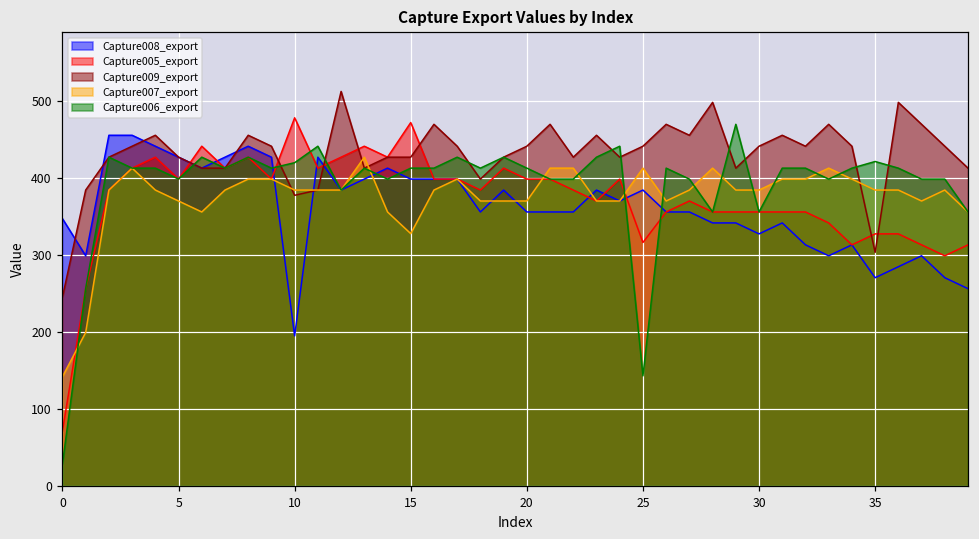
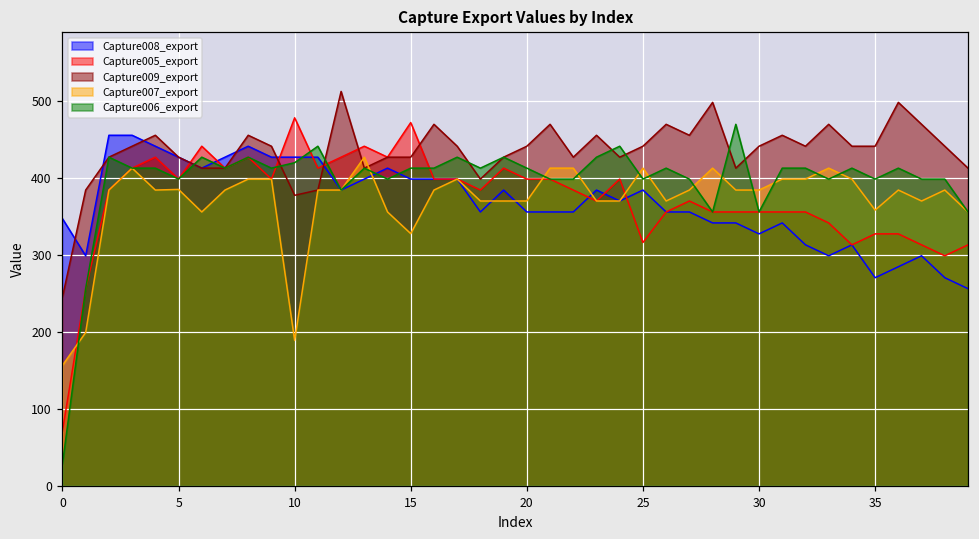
Capture007_export, 0: 140 -> 160
Capture007_export, 5: 370 -> 390
Capture008_export, 10: 200 -> 430
Capture007_export, 10: 380 -> 190
Capture006_export, 25: 140 -> 400
Capture009_export, 35: 300 -> 440
Capture007_export, 35: 380 -> 360
Capture006_export, 35: 420 -> 400
